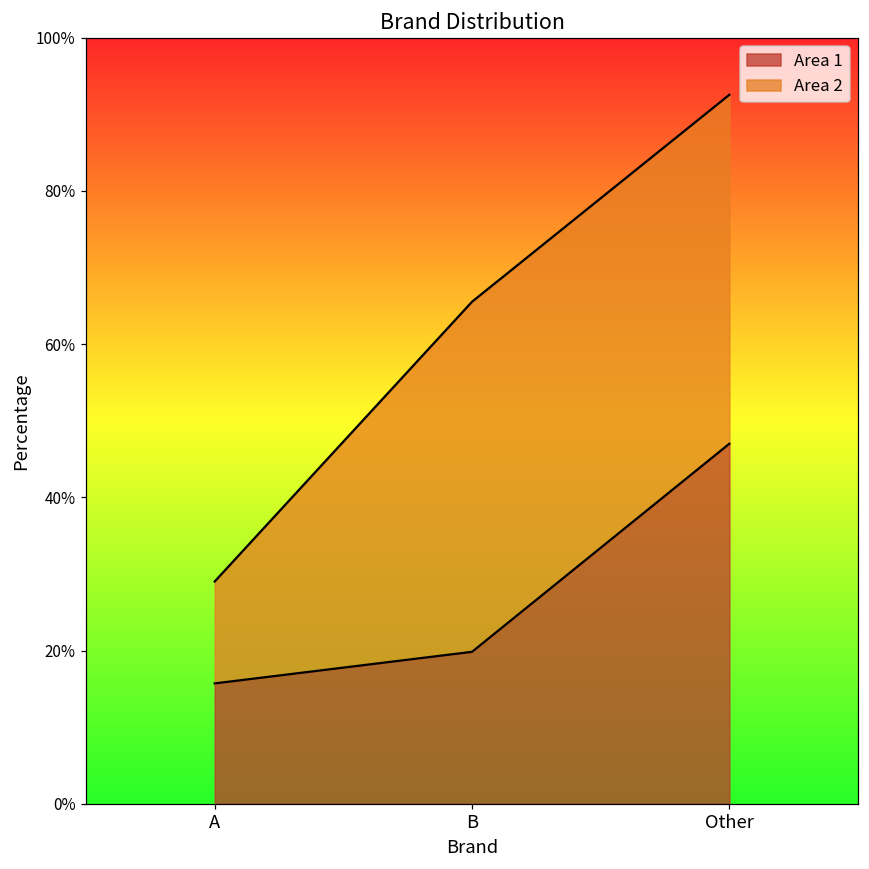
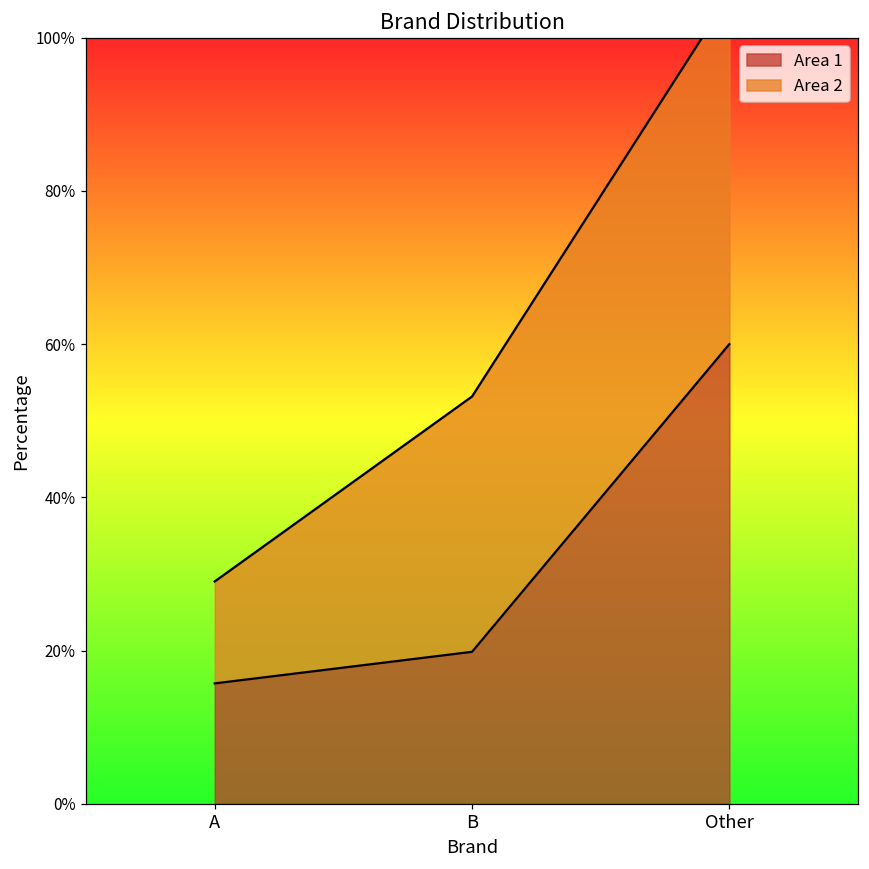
Area 2, B: 46% -> 33%
Area 1, Other: 47% -> 60%
